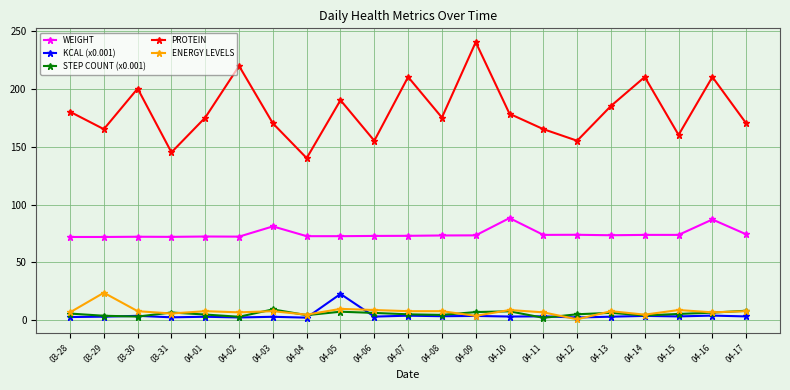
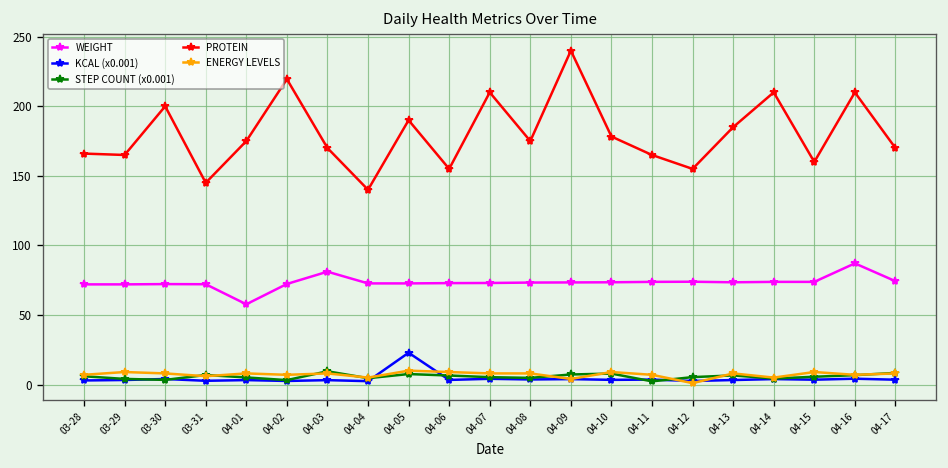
PROTEIN, 03-28: 180 -> 166
ENERGY LEVELS, 03-29: 24 -> 9
WEIGHT, 04-01: 72 -> 58
WEIGHT, 04-10: 88 -> 74
